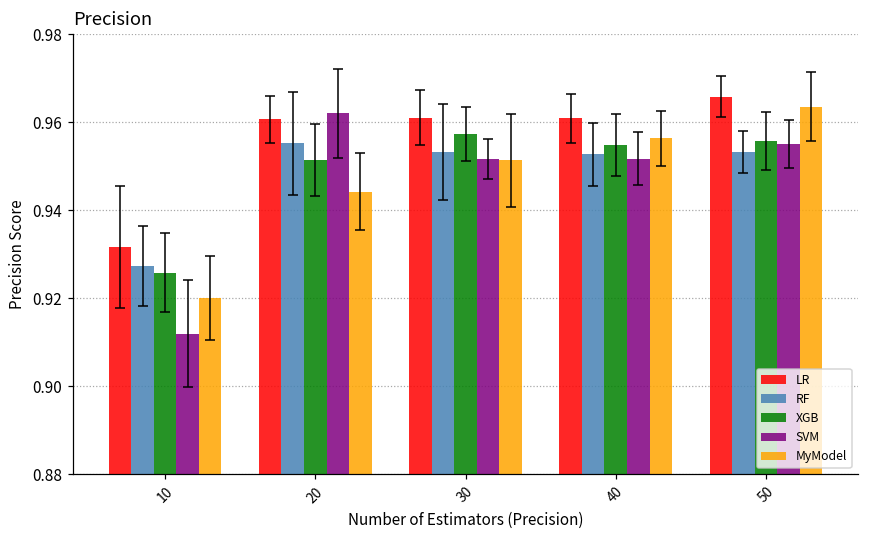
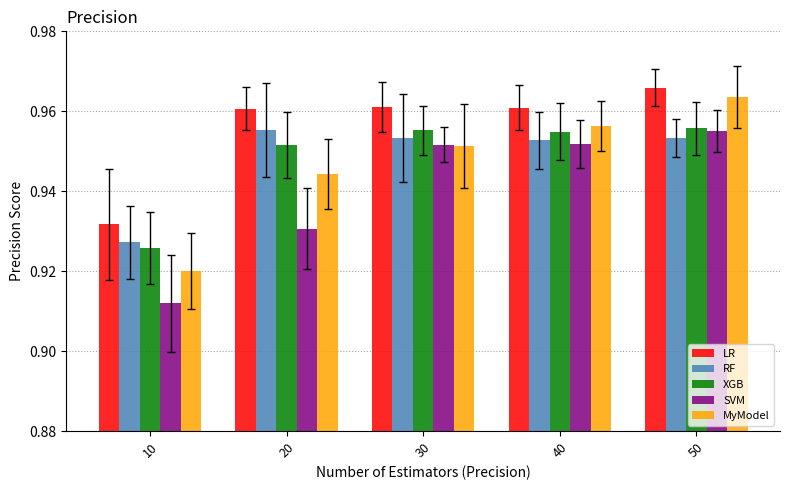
SVM, 20: 0.962 -> 0.931
XGB, 30: 0.957 -> 0.955
